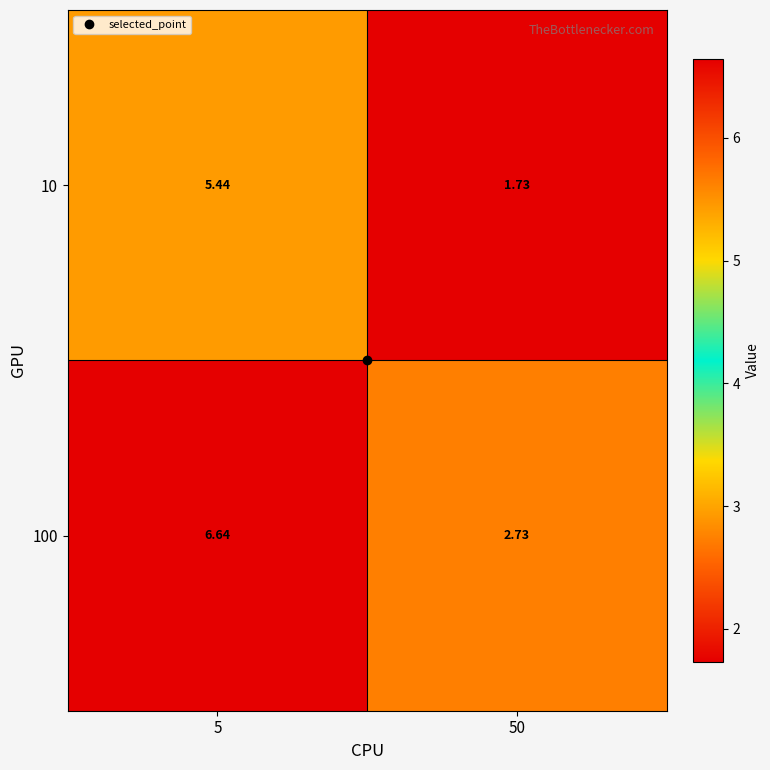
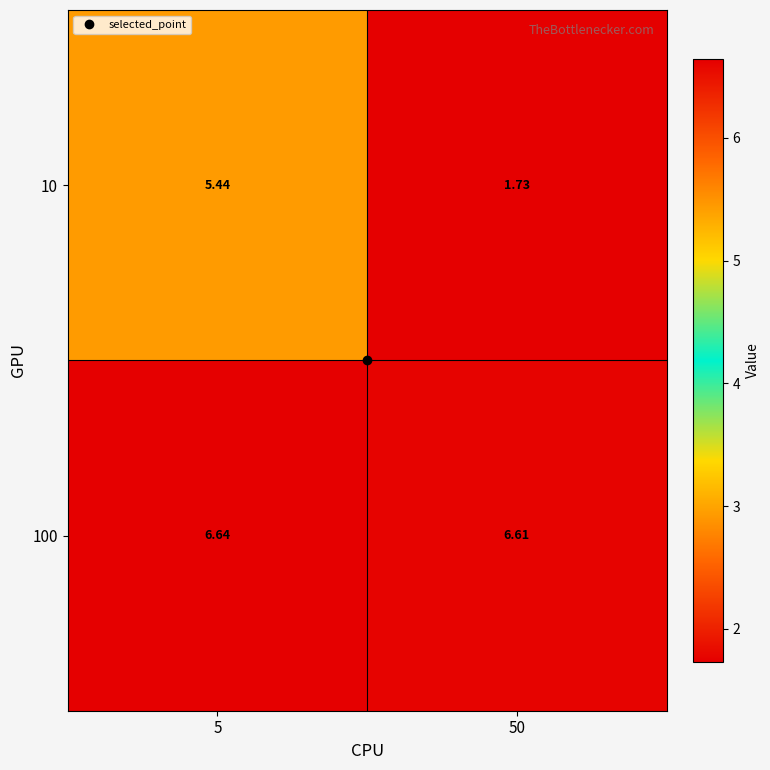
100, 50: 2.73 -> 6.61
